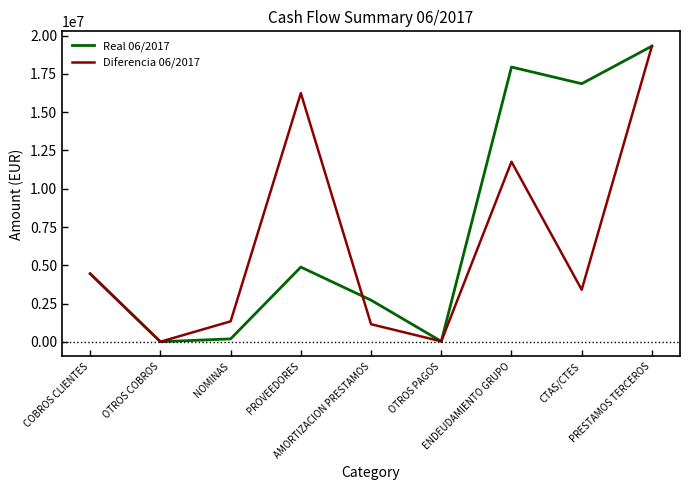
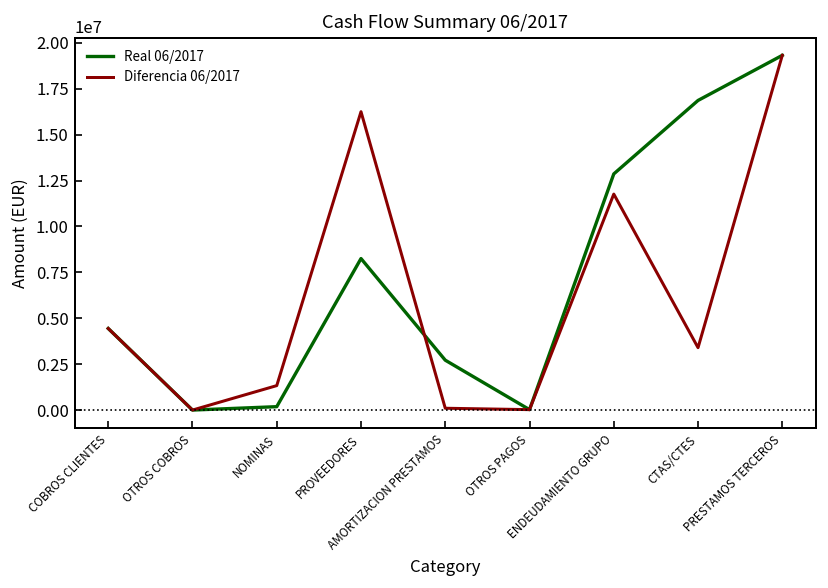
Real 06/2017, PROVEEDORES: 4900000 -> 8300000
Diferencia 06/2017, AMORTIZACION PRESTAMOS: 1200000 -> 100000
Real 06/2017, ENDEUDAMIENTO GRUPO: 18000000 -> 12900000
